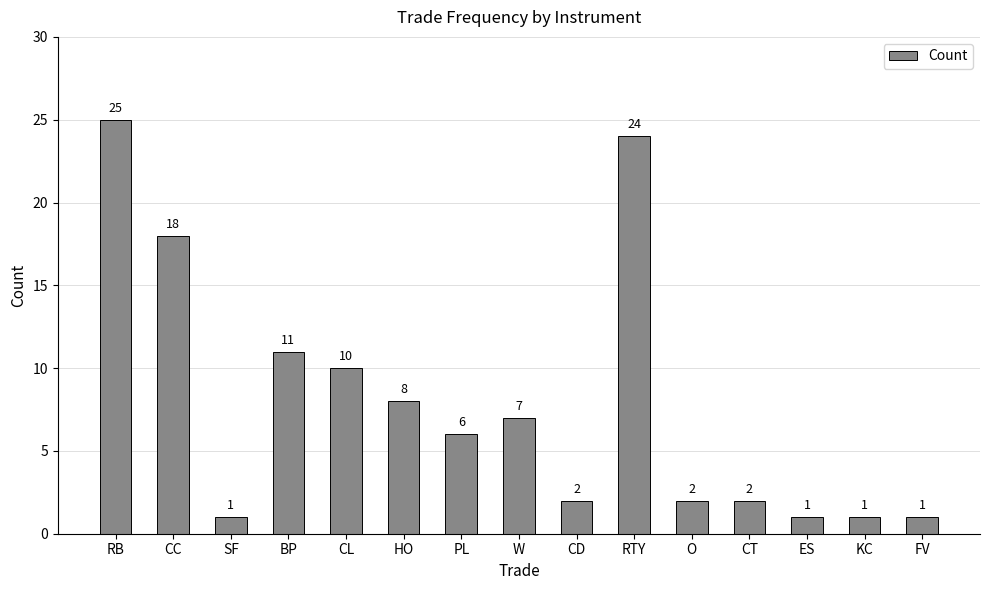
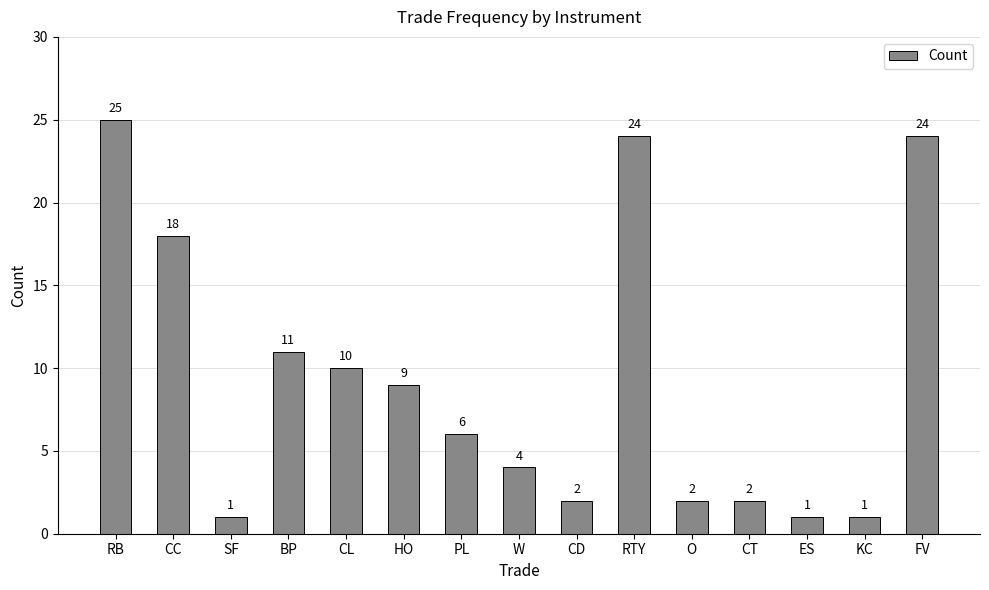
HO: 8 -> 9
W: 7 -> 4
FV: 1 -> 24
